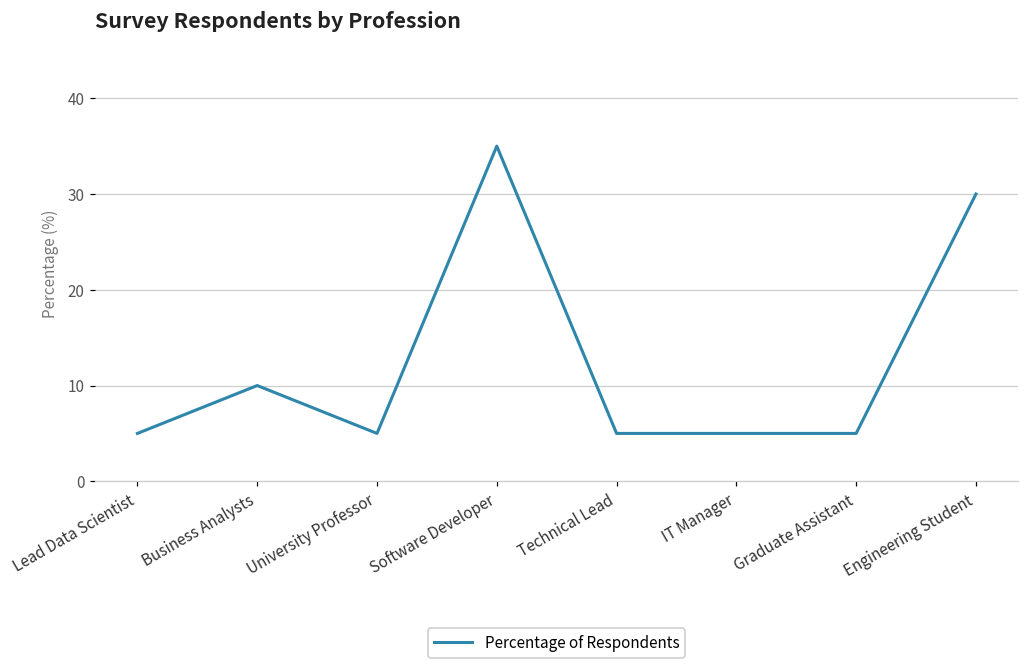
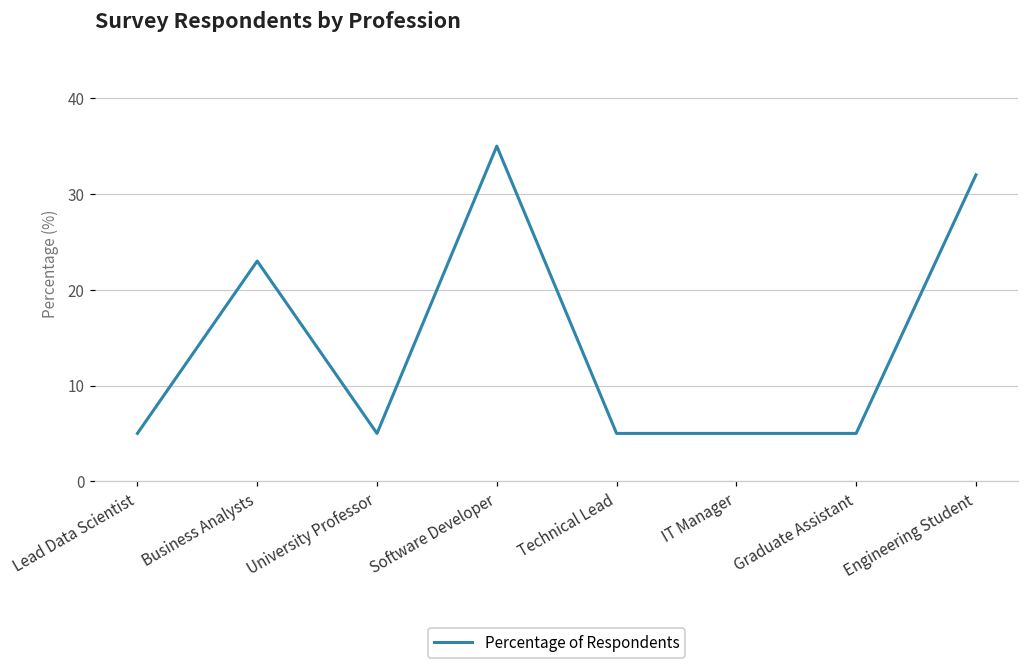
Business Analysts: 10 -> 23
Engineering Student: 30 -> 32
